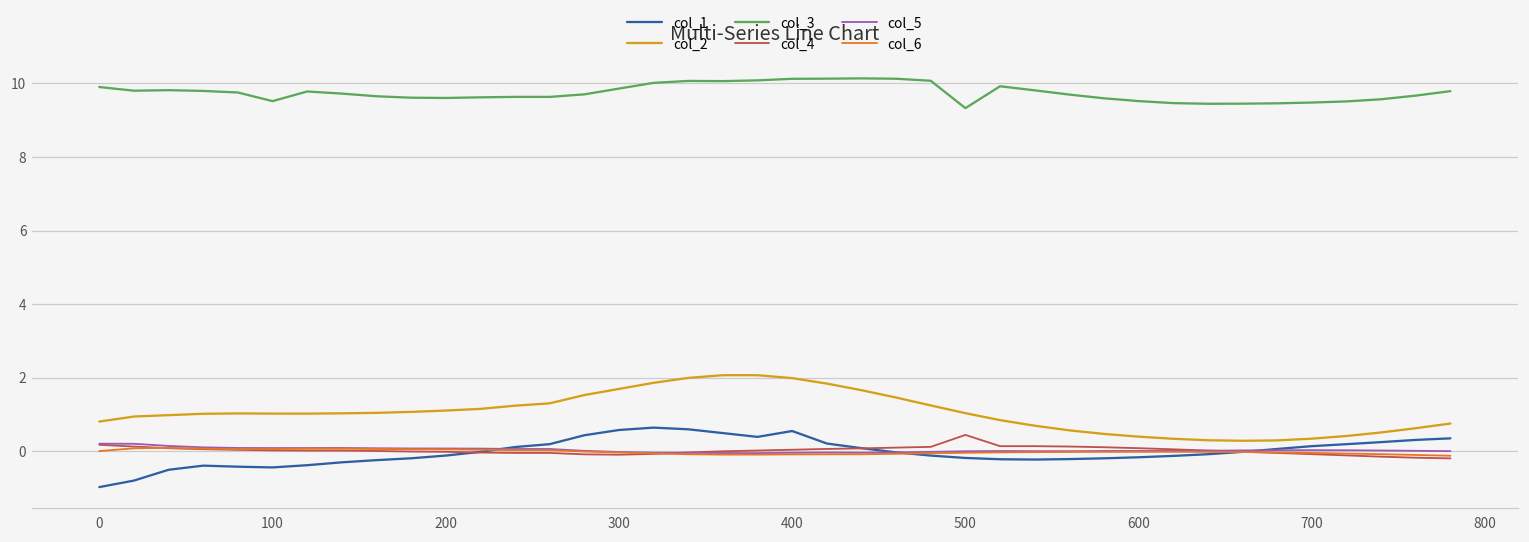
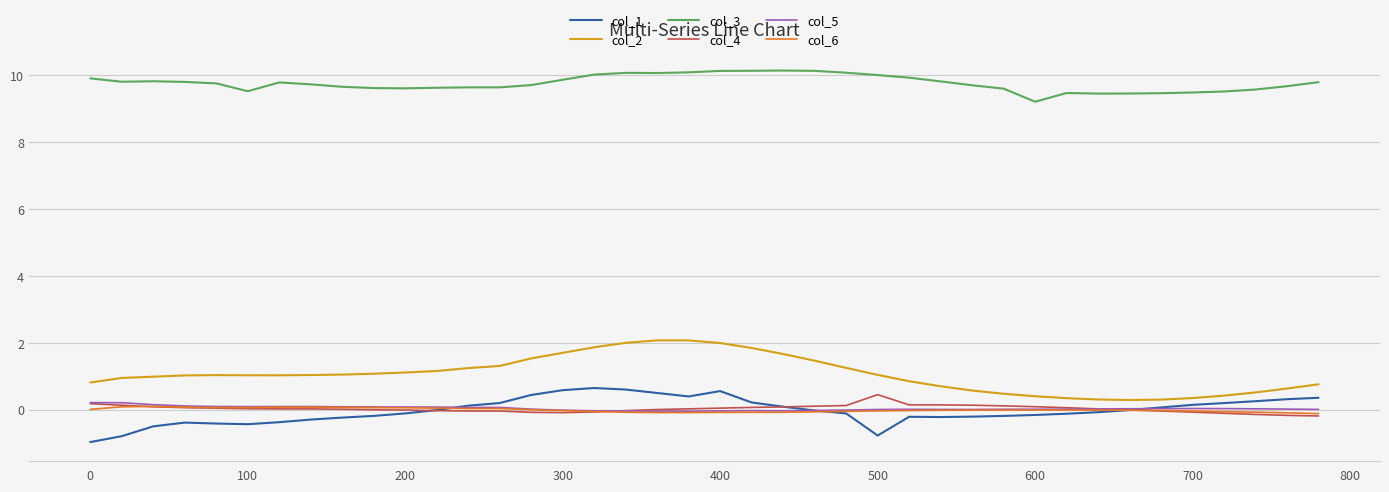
col_1, 500: -0.2 -> -0.8
col_3, 500: 9.3 -> 10.0
col_3, 600: 9.5 -> 9.2
